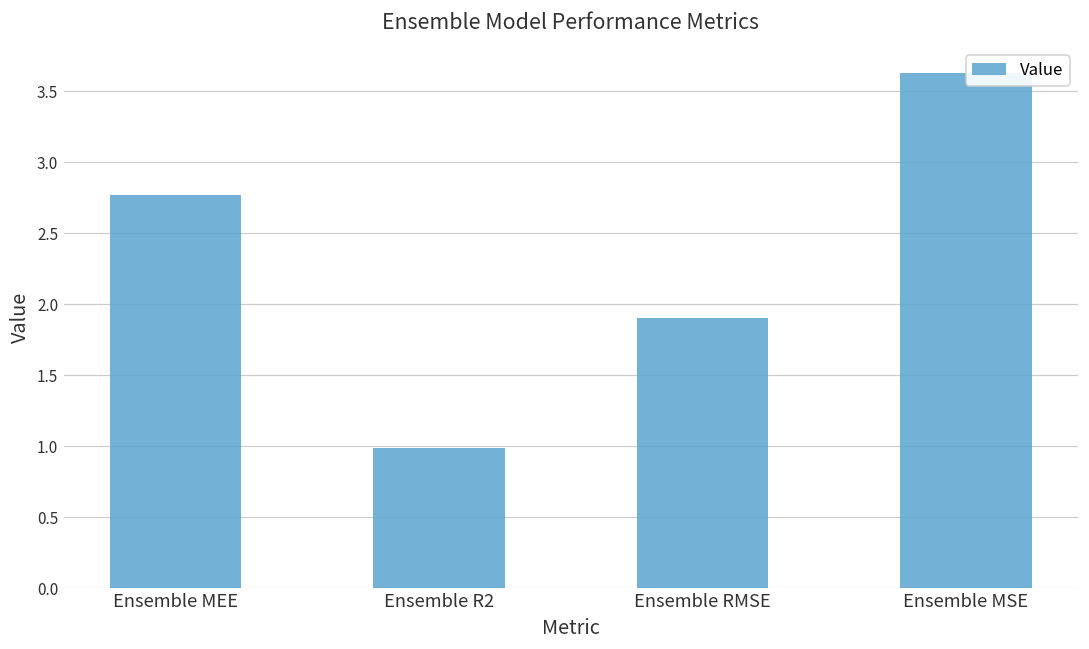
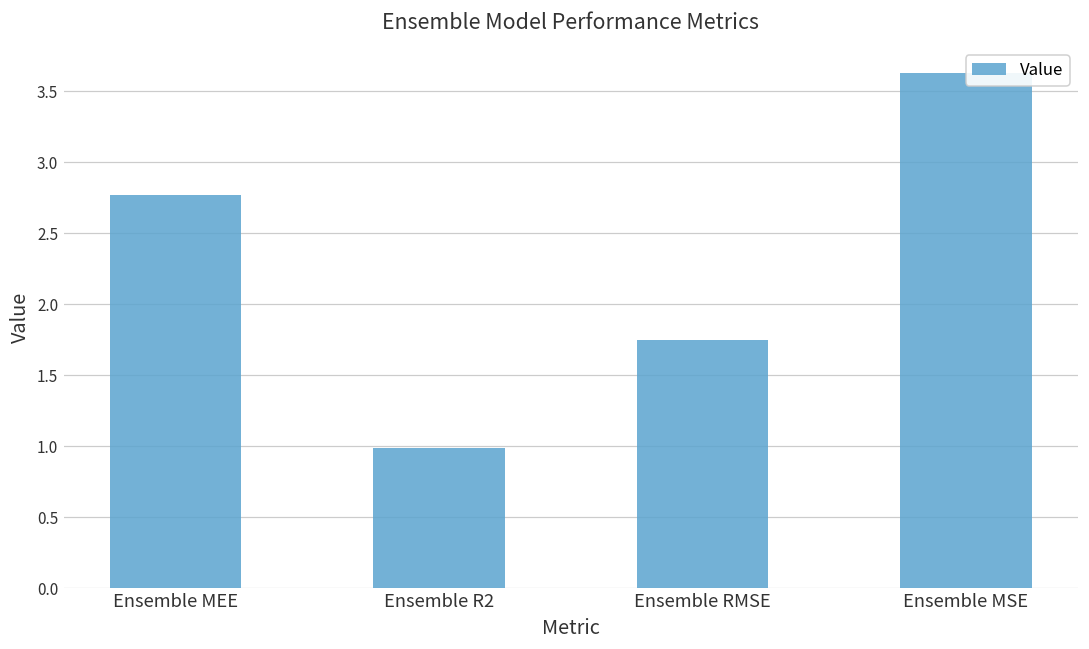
Ensemble RMSE: 1.91 -> 1.74
